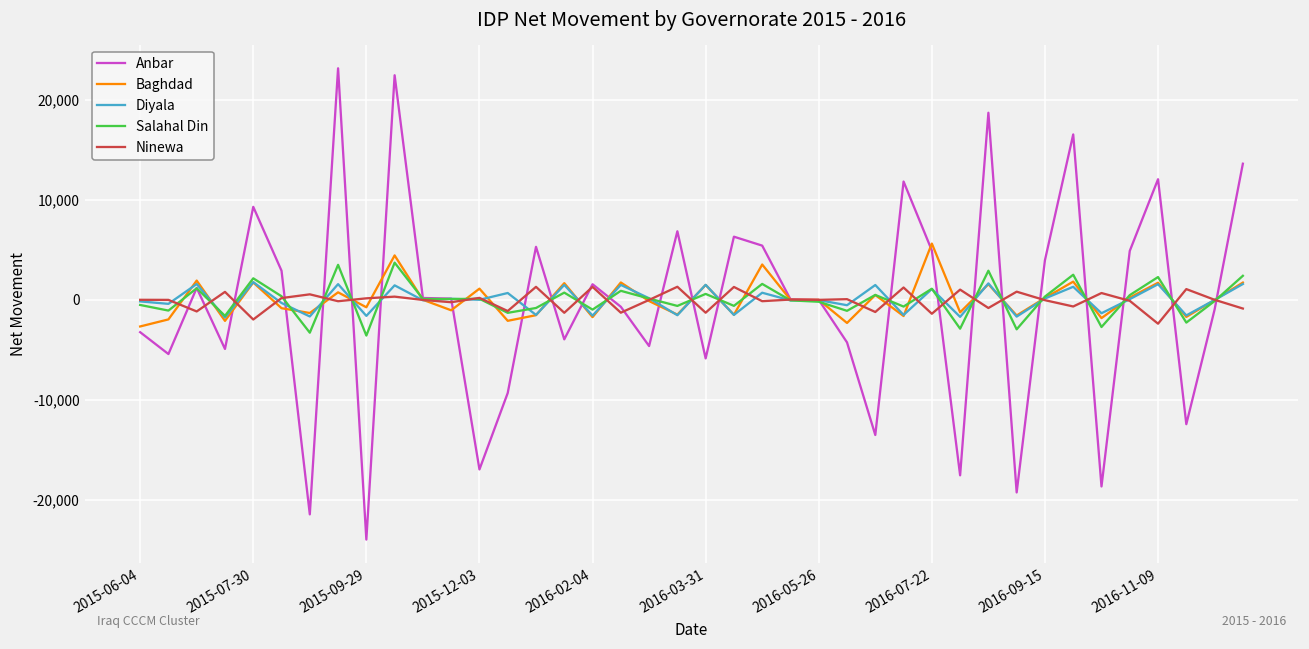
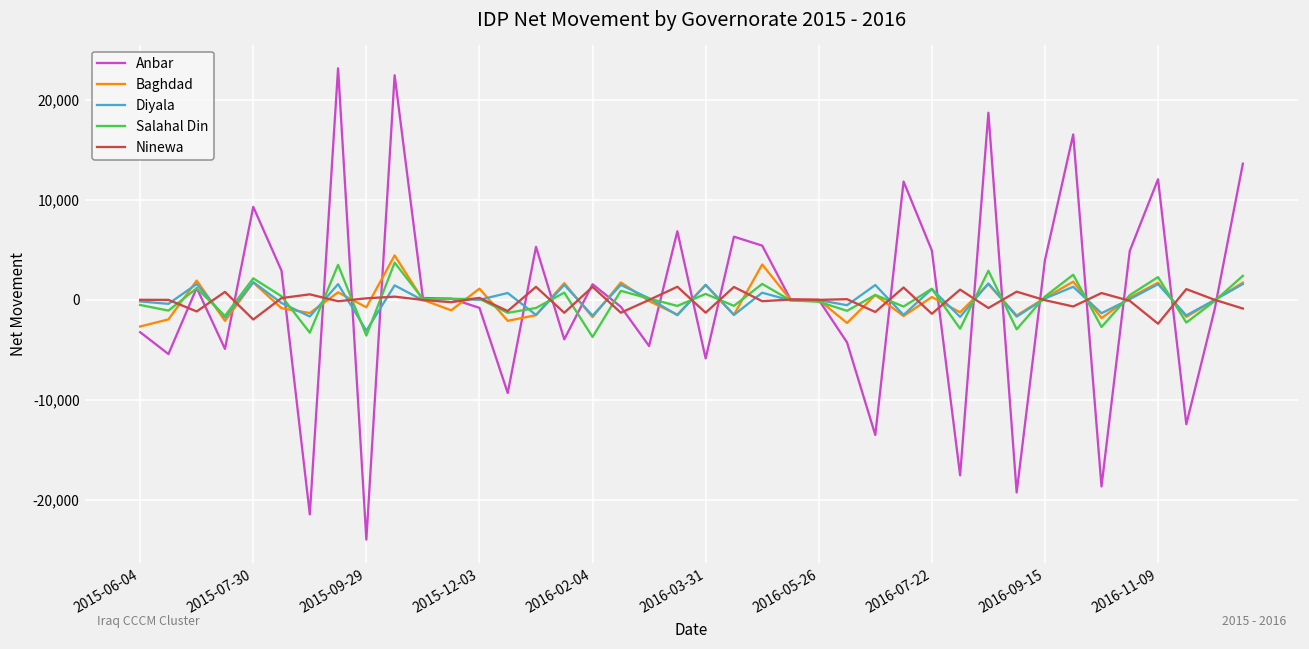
Diyala, 2015-09-29: -2,000 -> -3,000
Anbar, 2015-12-03: -17,000 -> -1,000
Salahal Din, 2016-02-04: -1,000 -> -4,000
Baghdad, 2016-07-22: 6,000 -> 0
